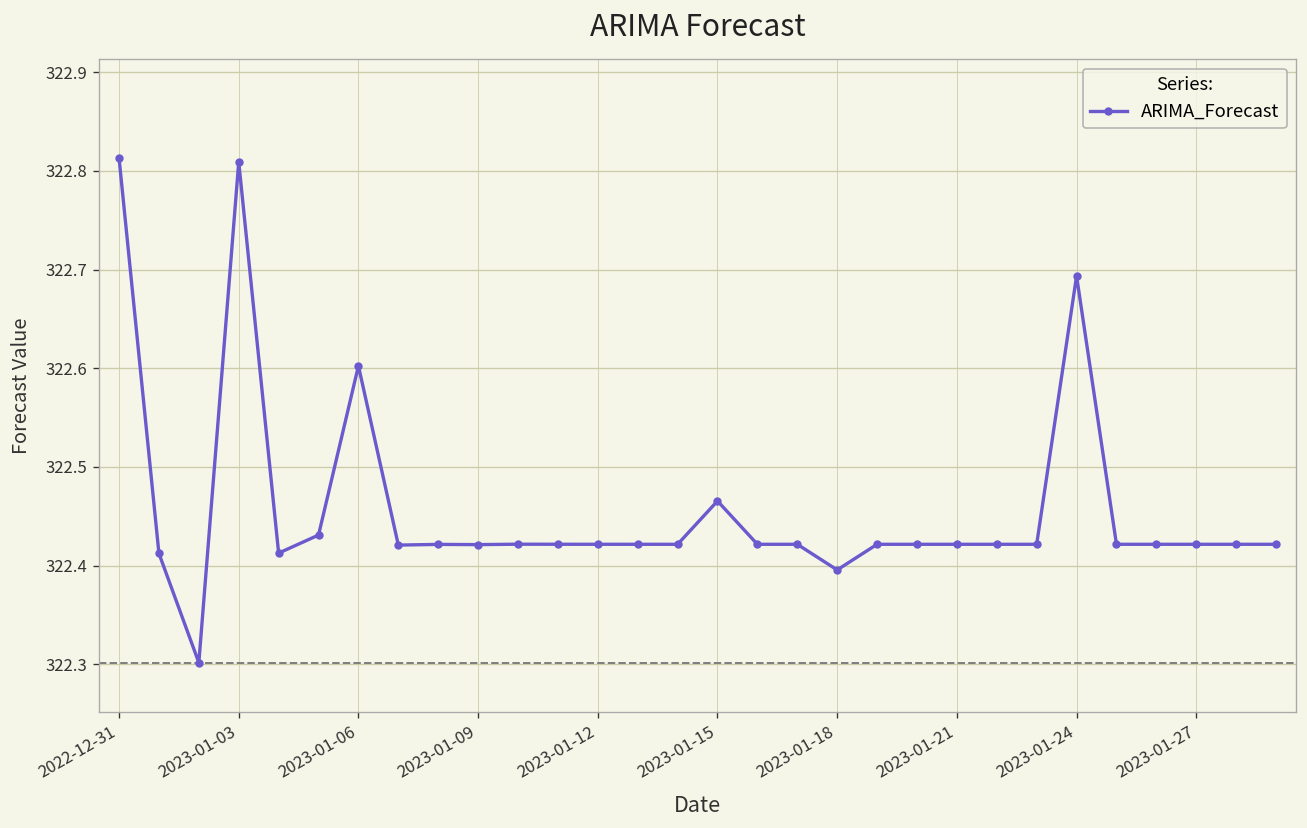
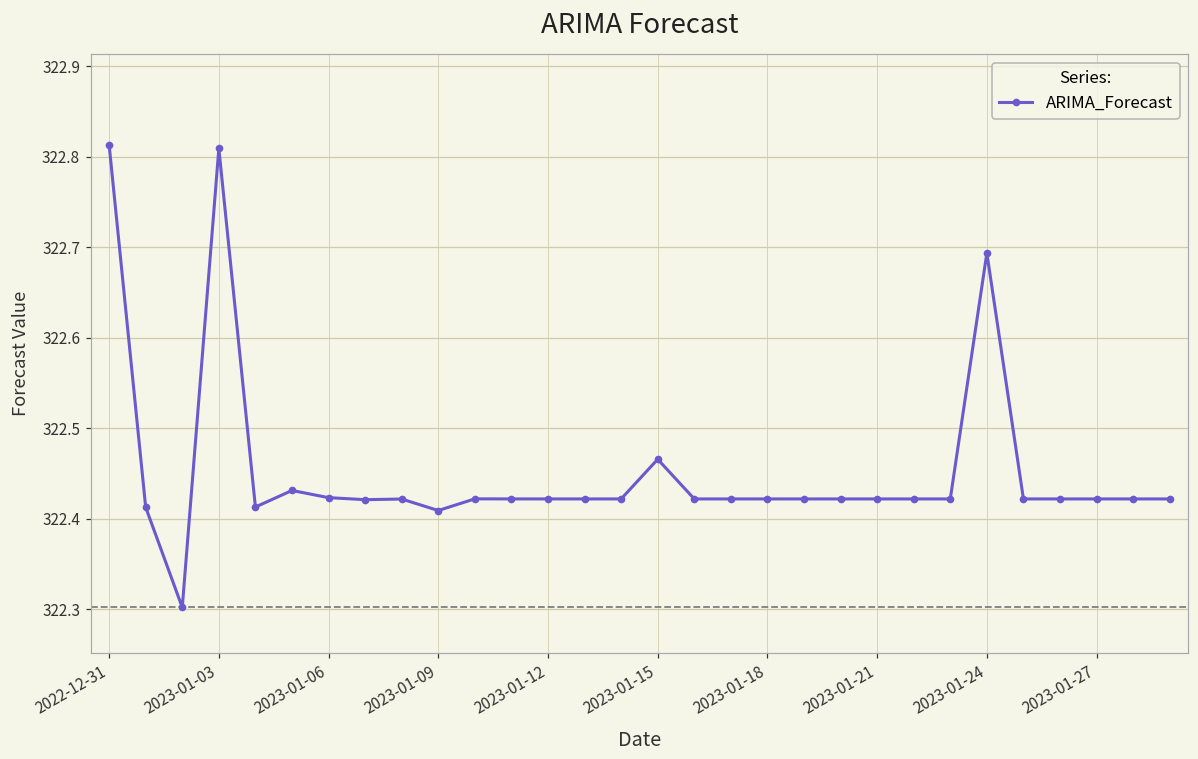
2023-01-06: 322.60 -> 322.42
2023-01-09: 322.42 -> 322.41
2023-01-18: 322.40 -> 322.42
